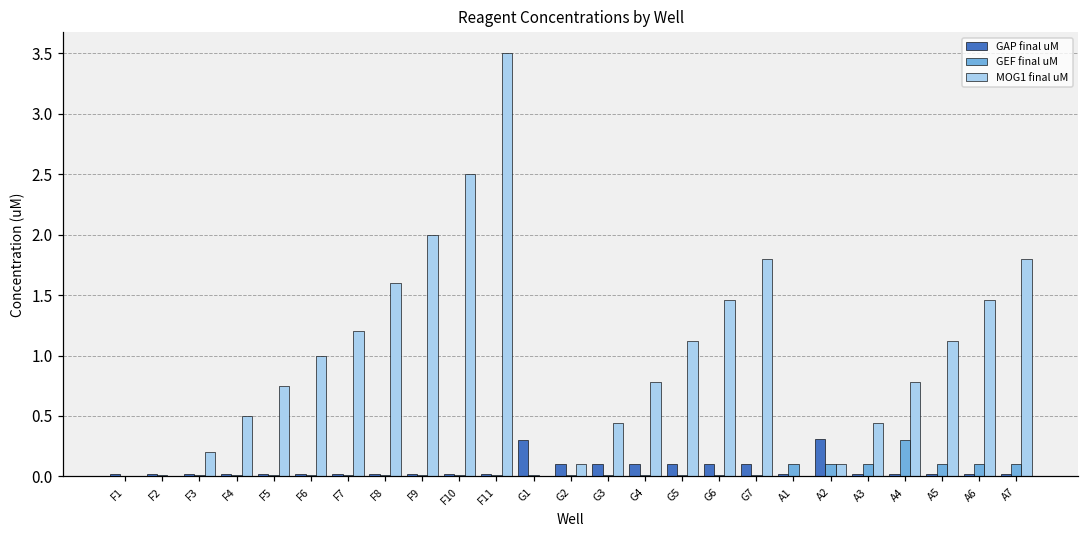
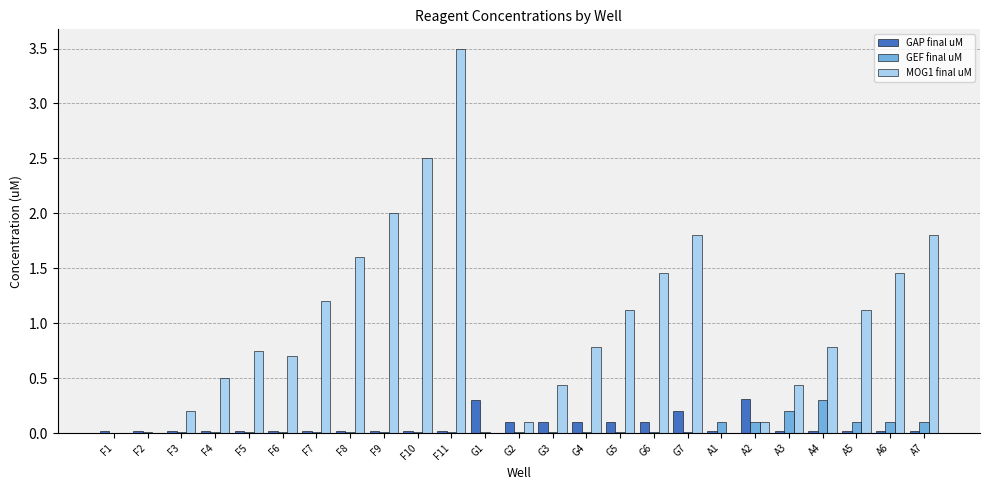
MOG1 final uM, F6: 1.0 -> 0.7
GAP final uM, G7: 0.1 -> 0.2
GEF final uM, A3: 0.1 -> 0.2
